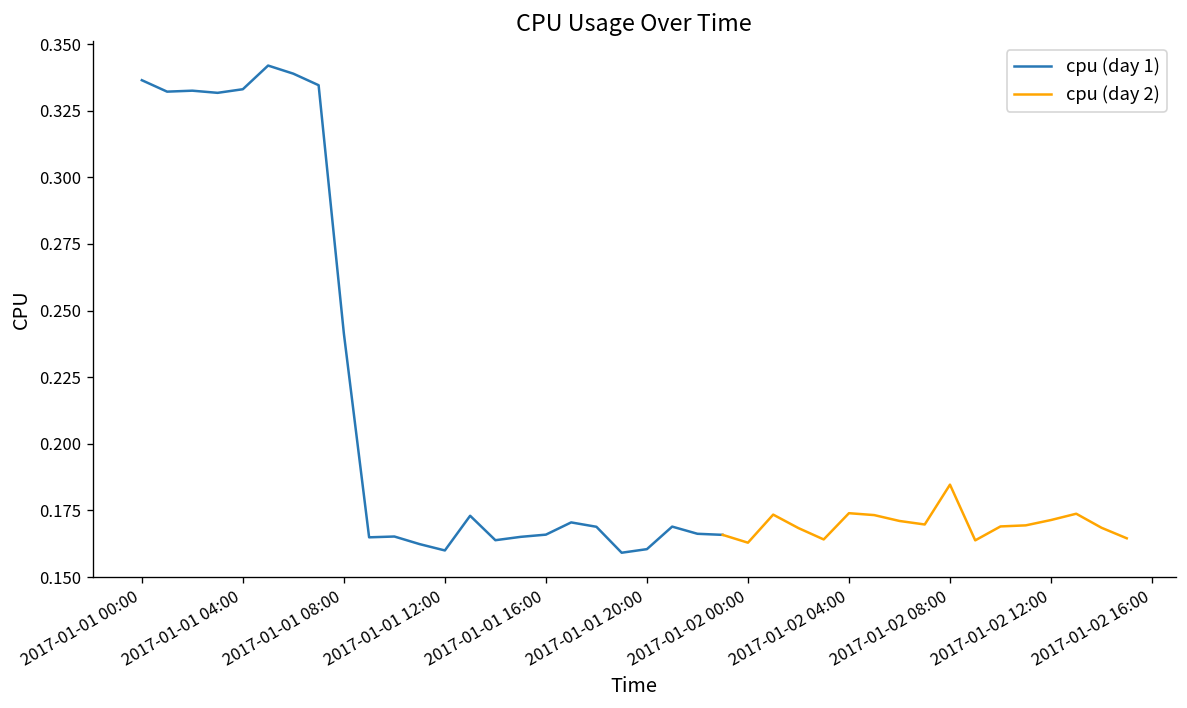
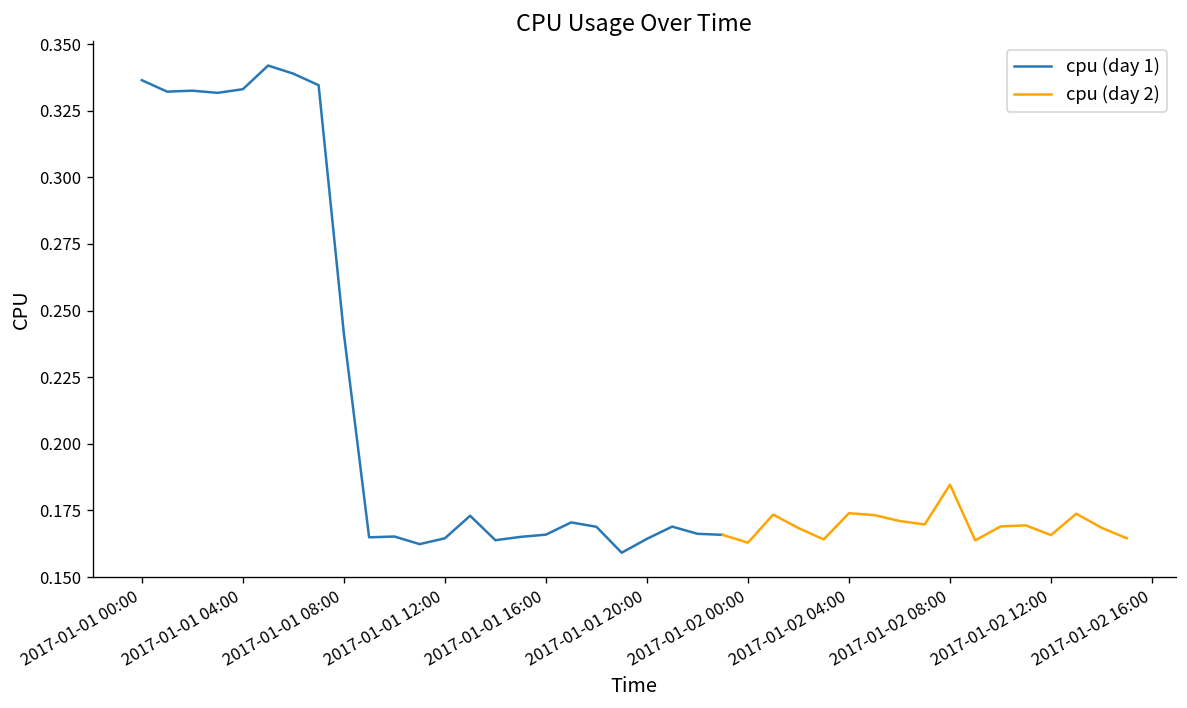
cpu (day 1), 2017-01-01 12:00: 0.160 -> 0.165
cpu (day 1), 2017-01-01 20:00: 0.160 -> 0.164
cpu (day 2), 2017-01-02 12:00: 0.171 -> 0.166
